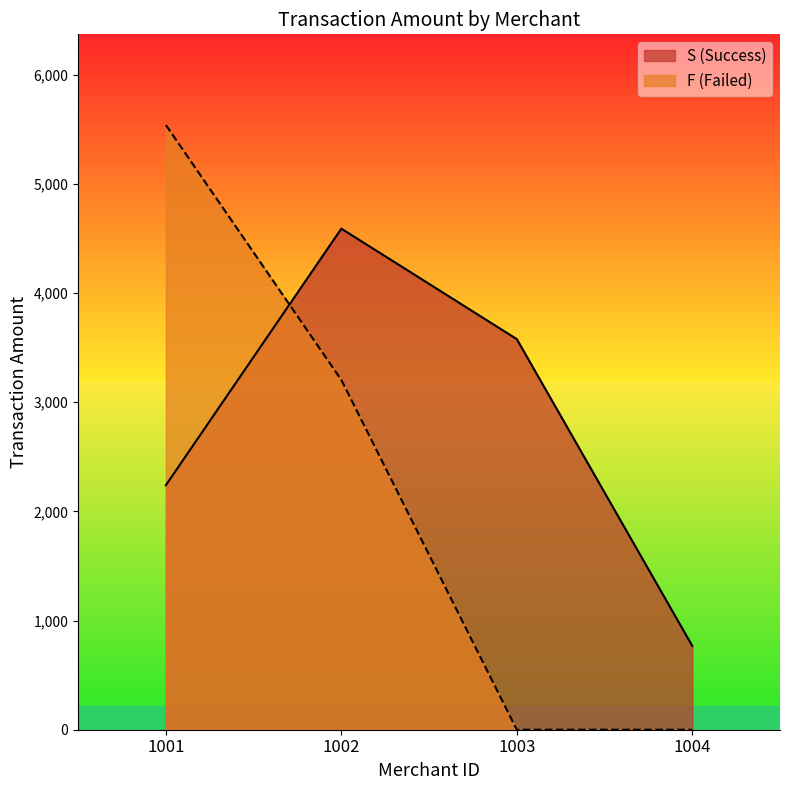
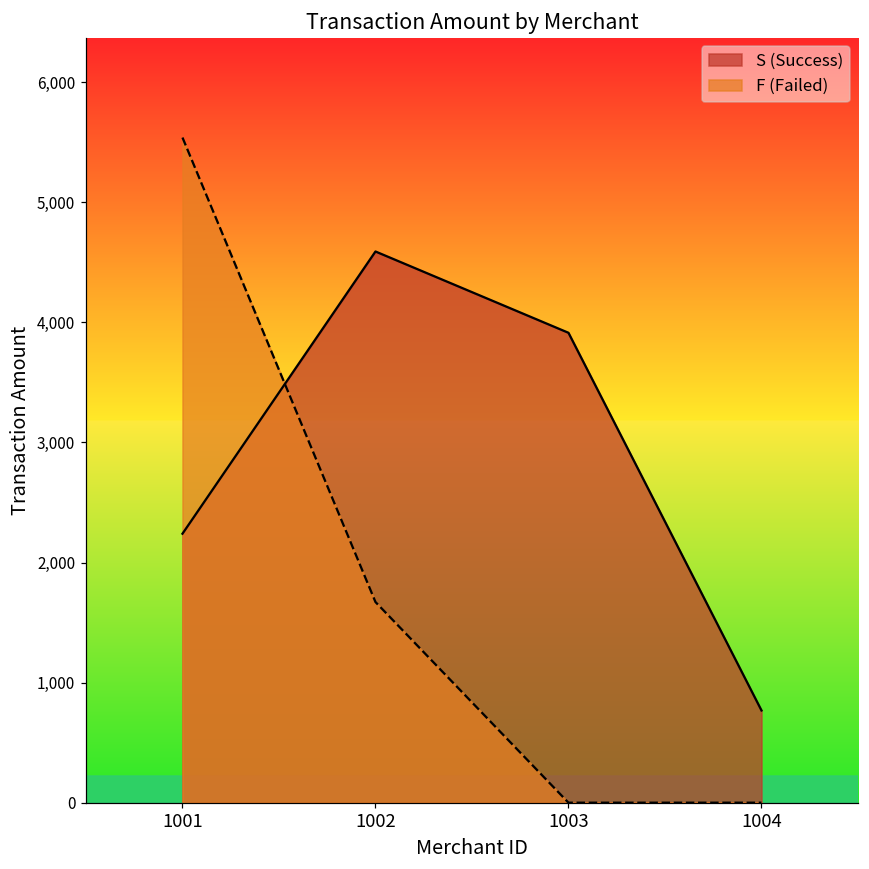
F (Failed), 1002: 3,200 -> 1,670
S (Success), 1003: 3,580 -> 3,910
